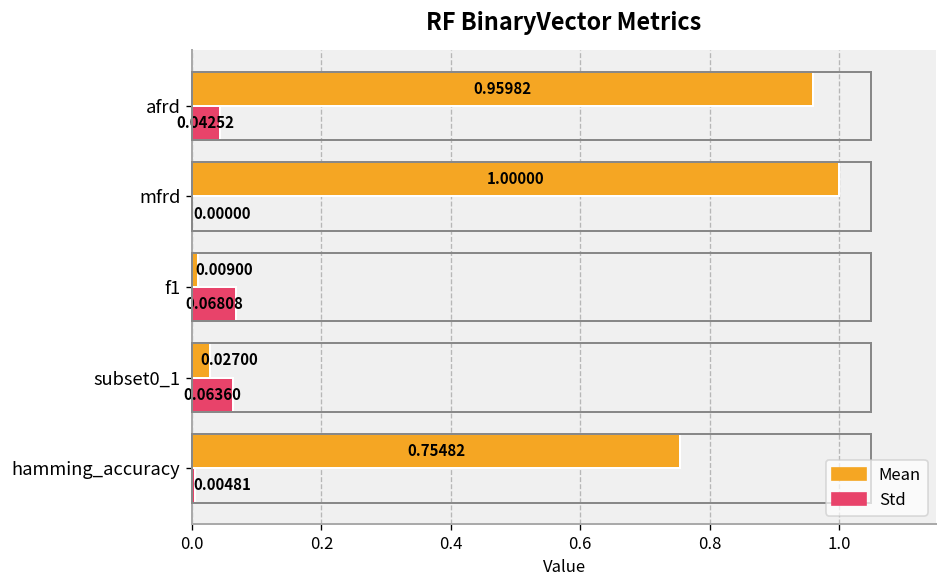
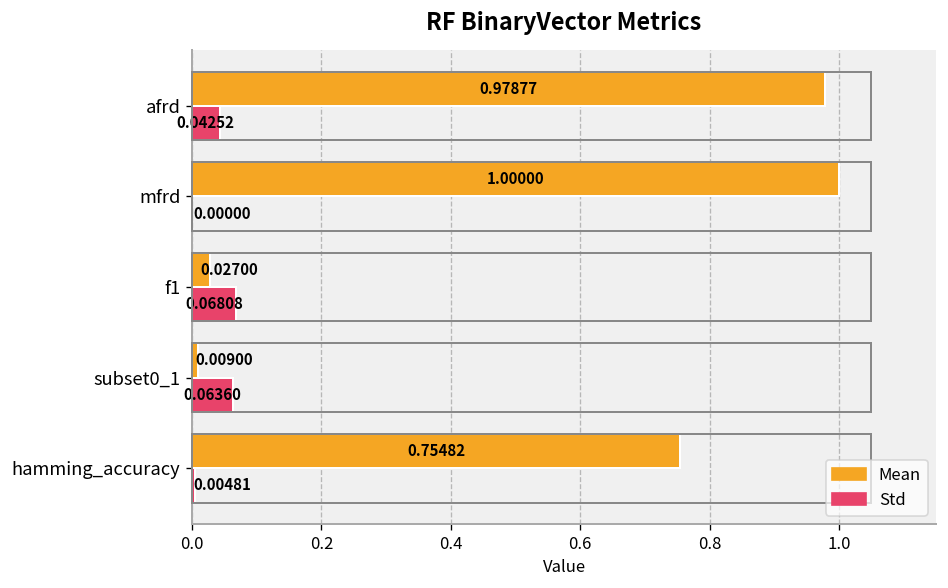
Mean, afrd: 0.95982 -> 0.97877
Mean, f1: 0.00900 -> 0.02700
Mean, subset0_1: 0.02700 -> 0.00900
